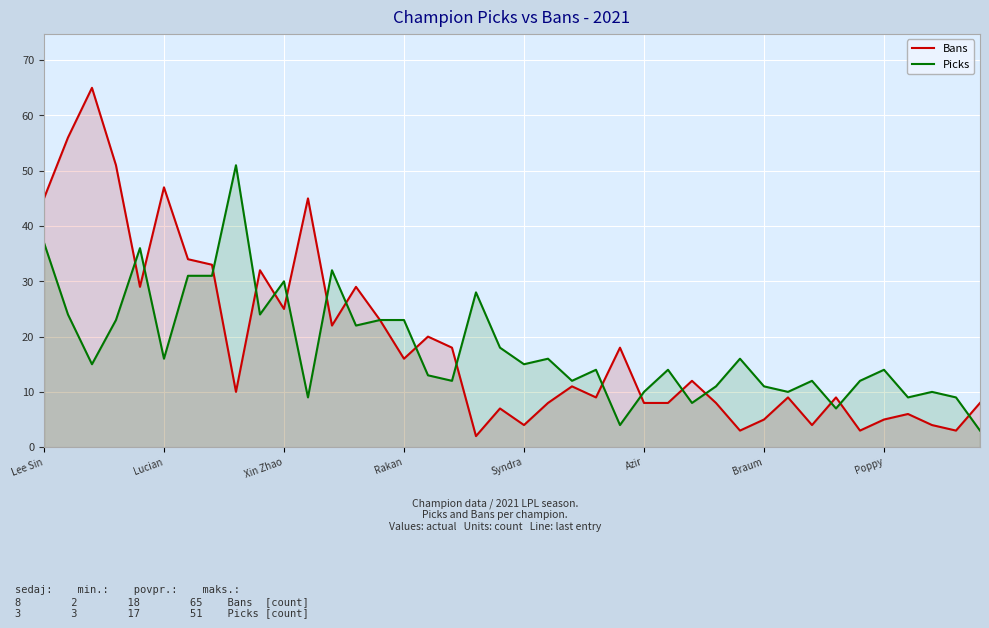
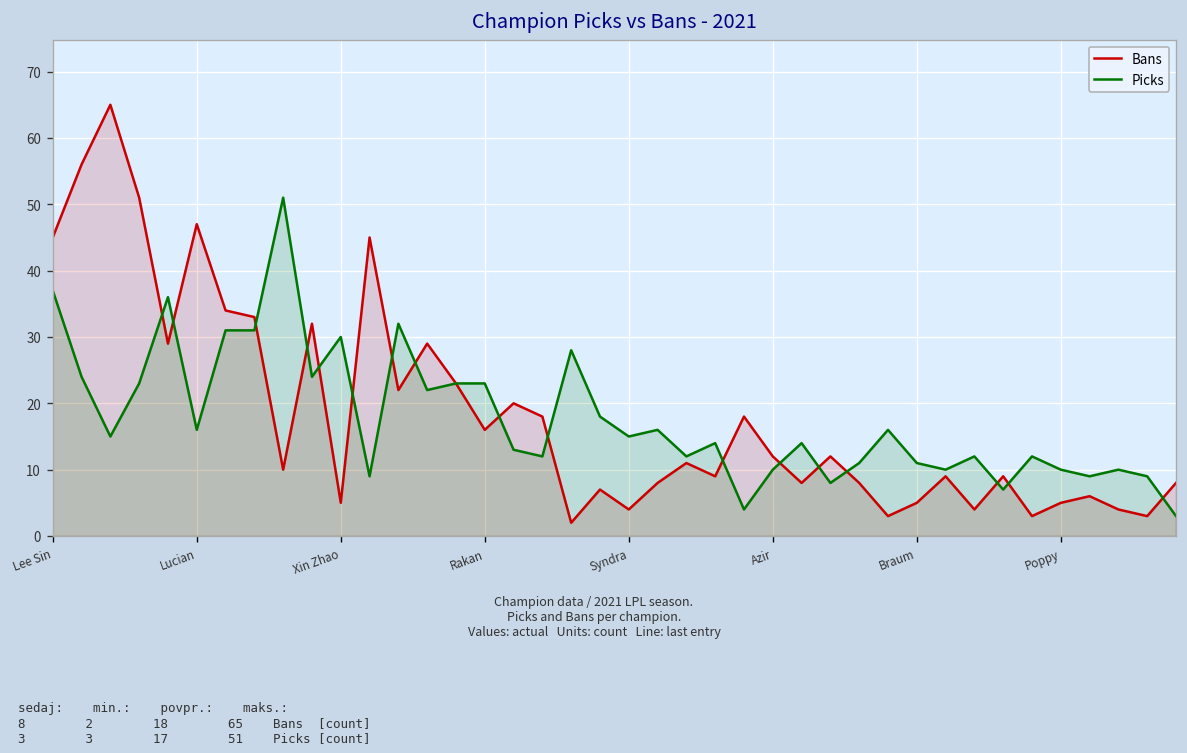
Bans, Xin Zhao: 25 -> 5
Bans, Azir: 8 -> 12
Picks, Poppy: 14 -> 10
